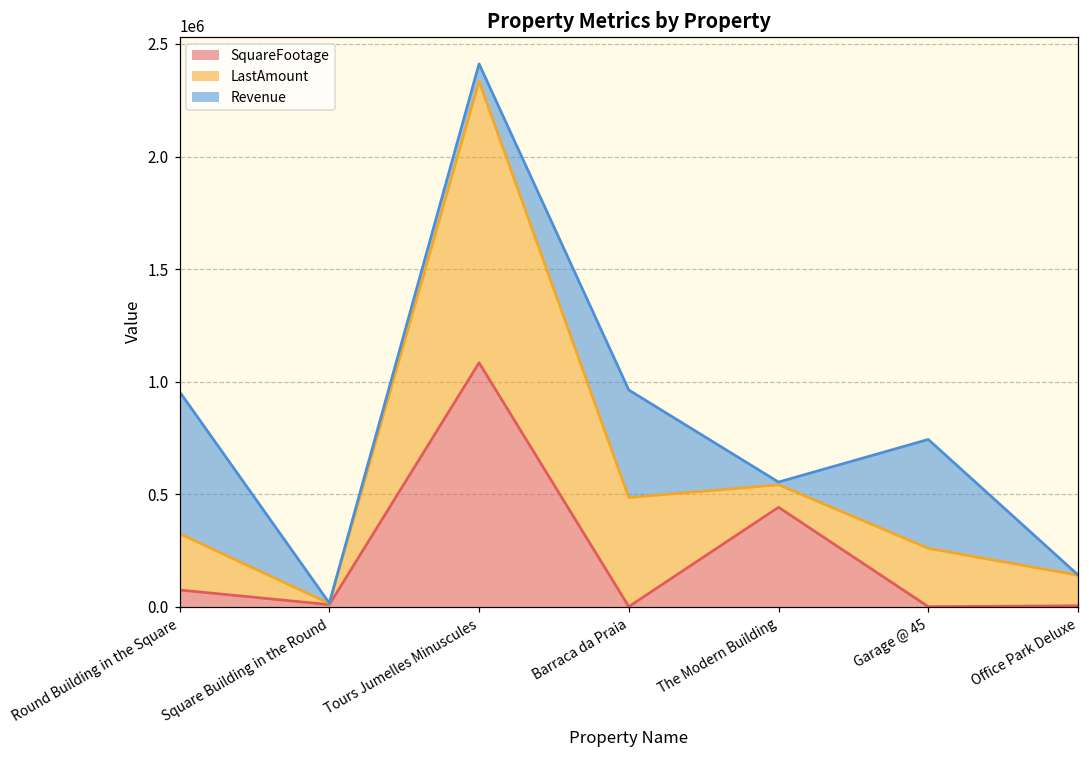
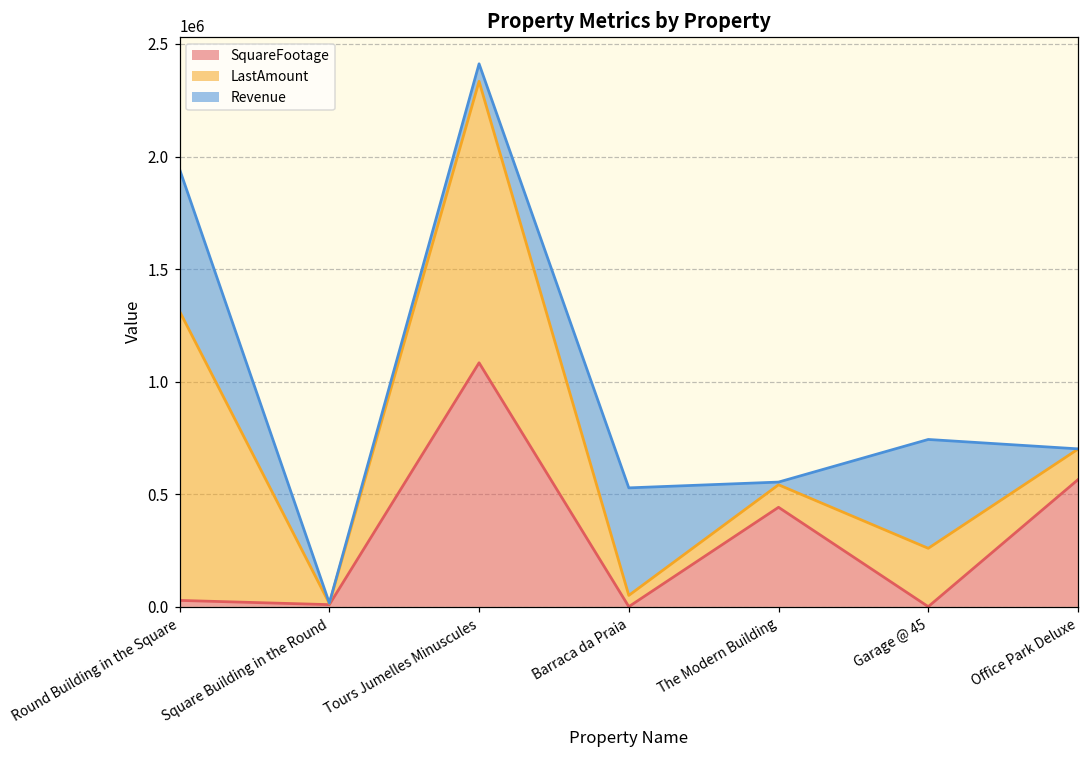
SquareFootage, Round Building in the Square: 80000 -> 30000
LastAmount, Round Building in the Square: 250000 -> 1280000
LastAmount, Barraca da Praia: 480000 -> 50000
SquareFootage, Office Park Deluxe: 10000 -> 570000
